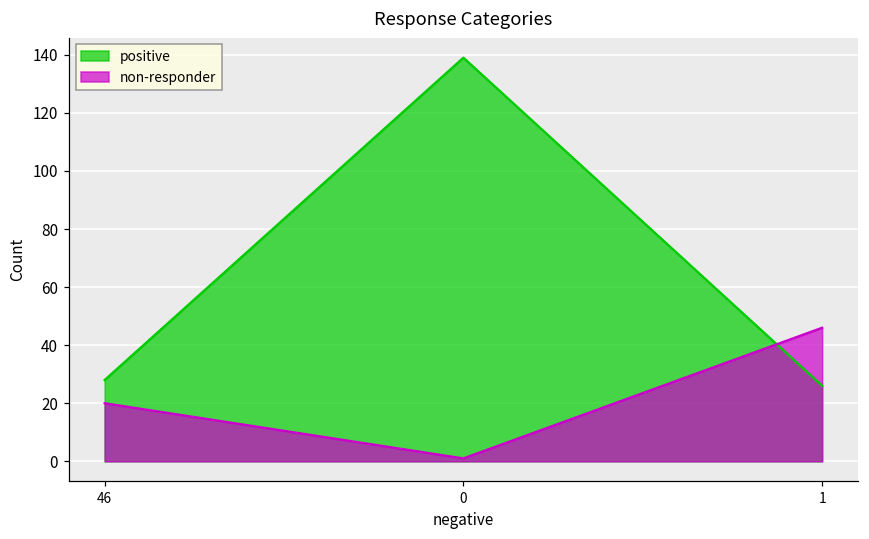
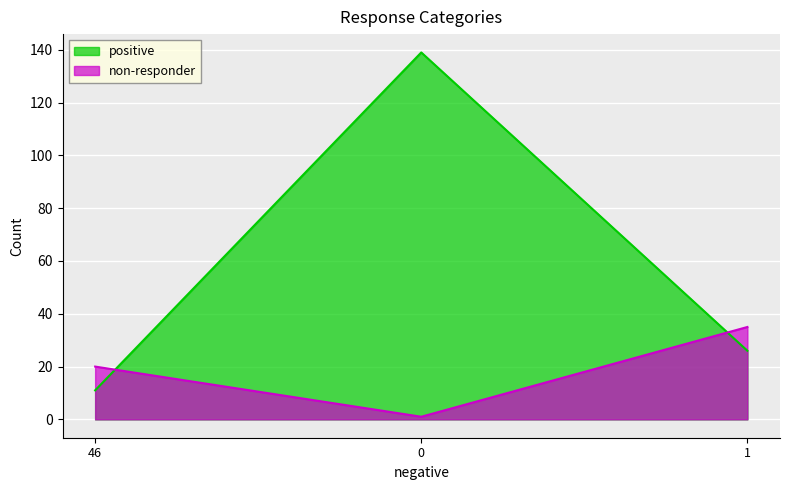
positive, 46: 28 -> 11
non-responder, 1: 46 -> 35
